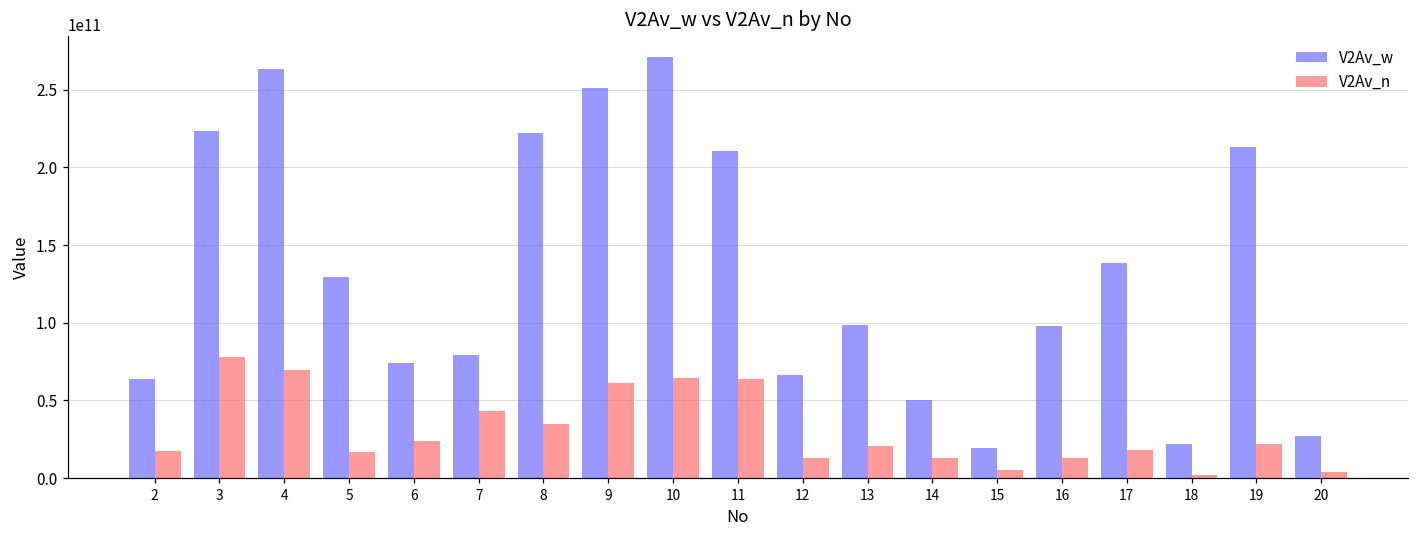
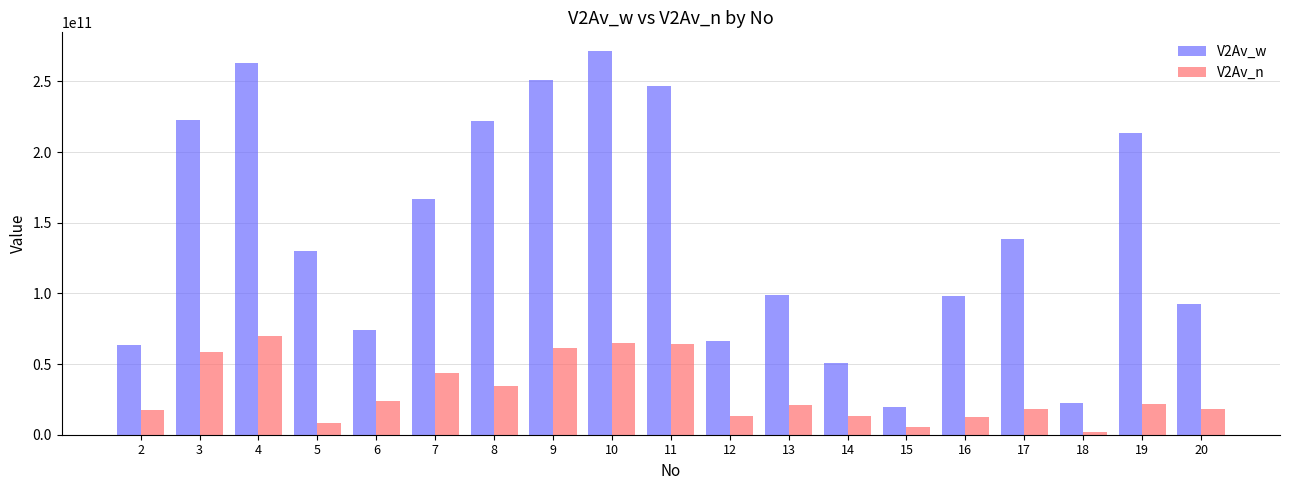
V2Av_n, 3: 78000000000 -> 58000000000
V2Av_n, 5: 17000000000 -> 8000000000
V2Av_w, 7: 80000000000 -> 167000000000
V2Av_w, 11: 211000000000 -> 247000000000
V2Av_w, 20: 27000000000 -> 93000000000
V2Av_n, 20: 4000000000 -> 18000000000
